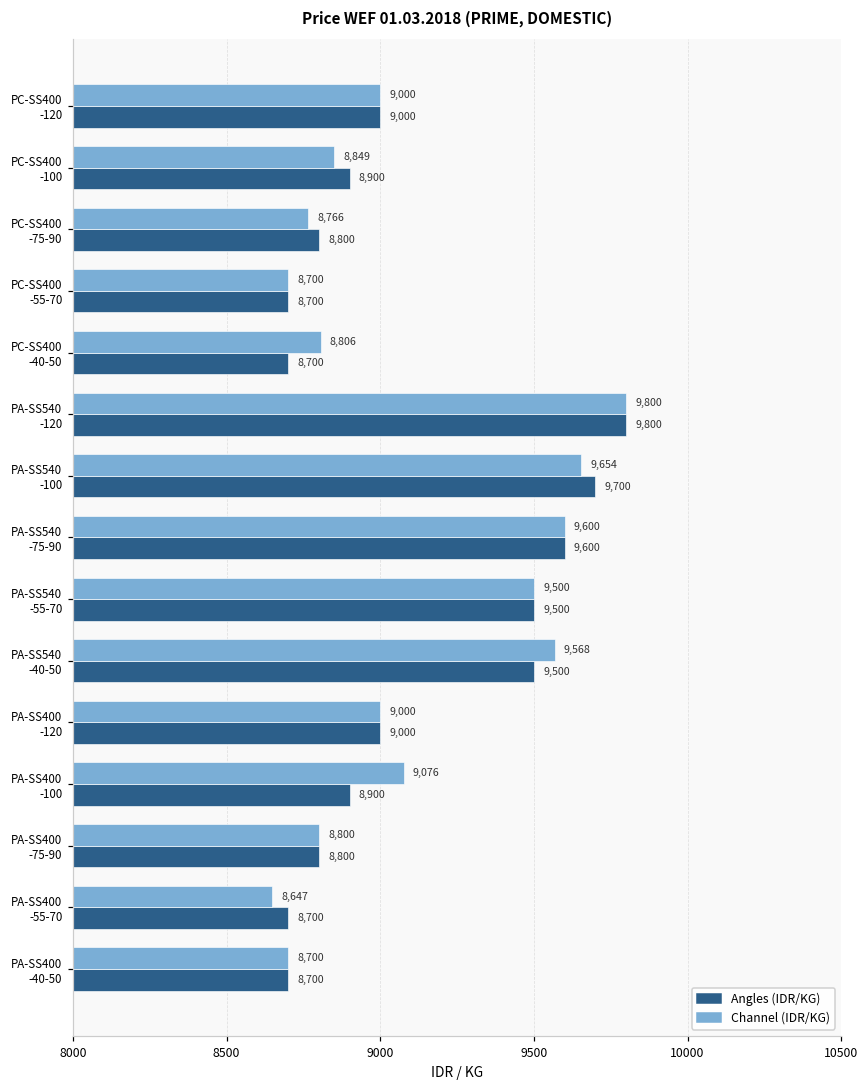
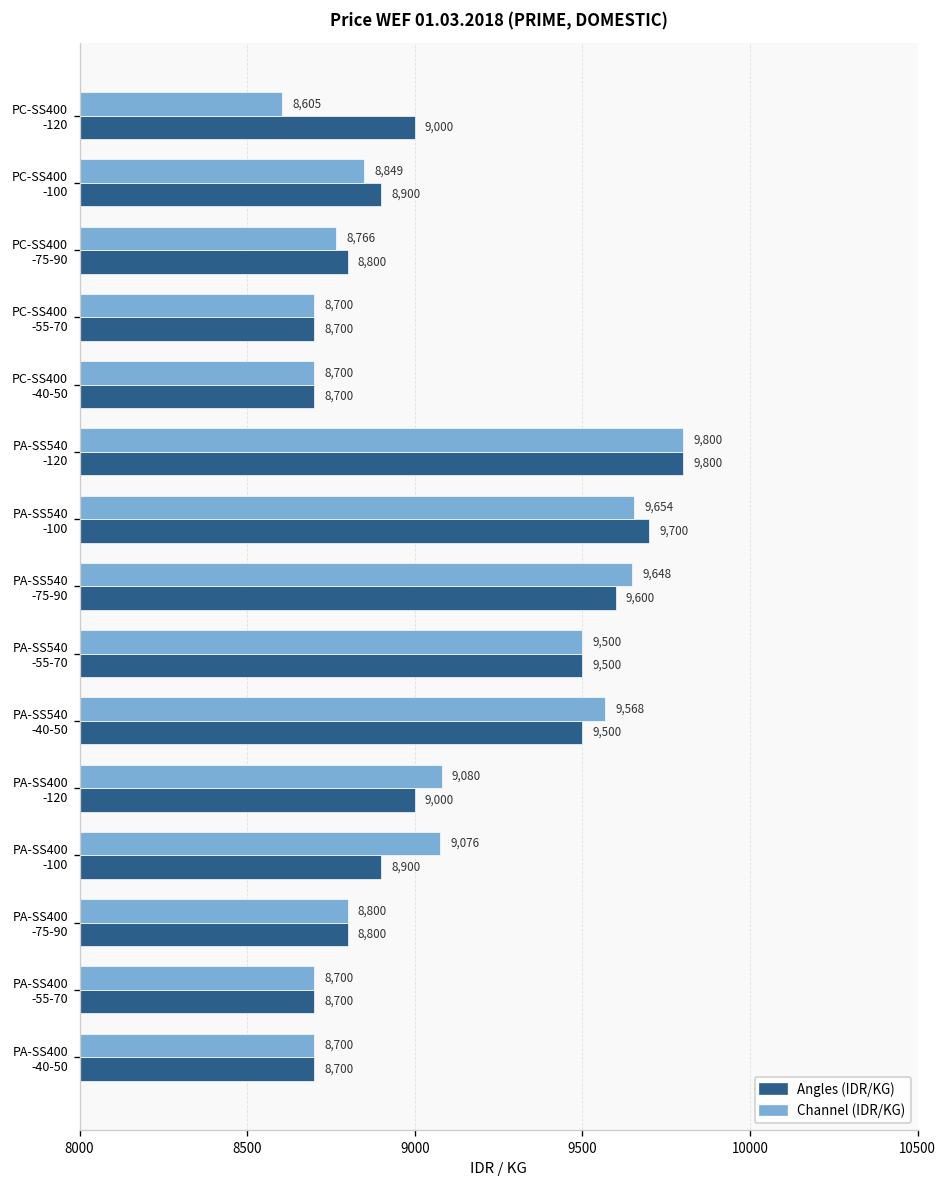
Channel (IDR/KG), PC-SS400 -120: 9,000 -> 8,605
Channel (IDR/KG), PC-SS400 -40-50: 8,806 -> 8,700
Channel (IDR/KG), PA-SS540 -75-90: 9,600 -> 9,648
Channel (IDR/KG), PA-SS400 -120: 9,000 -> 9,080
Channel (IDR/KG), PA-SS400 -55-70: 8,647 -> 8,700
